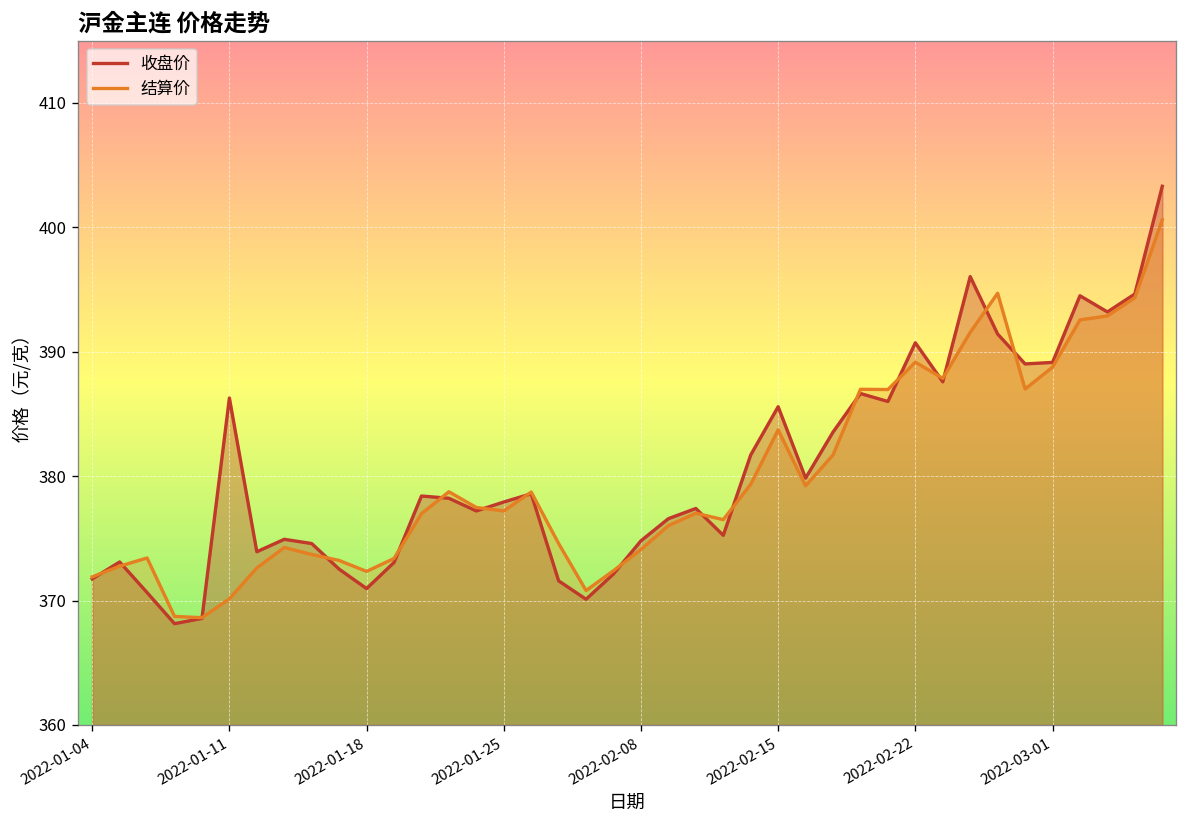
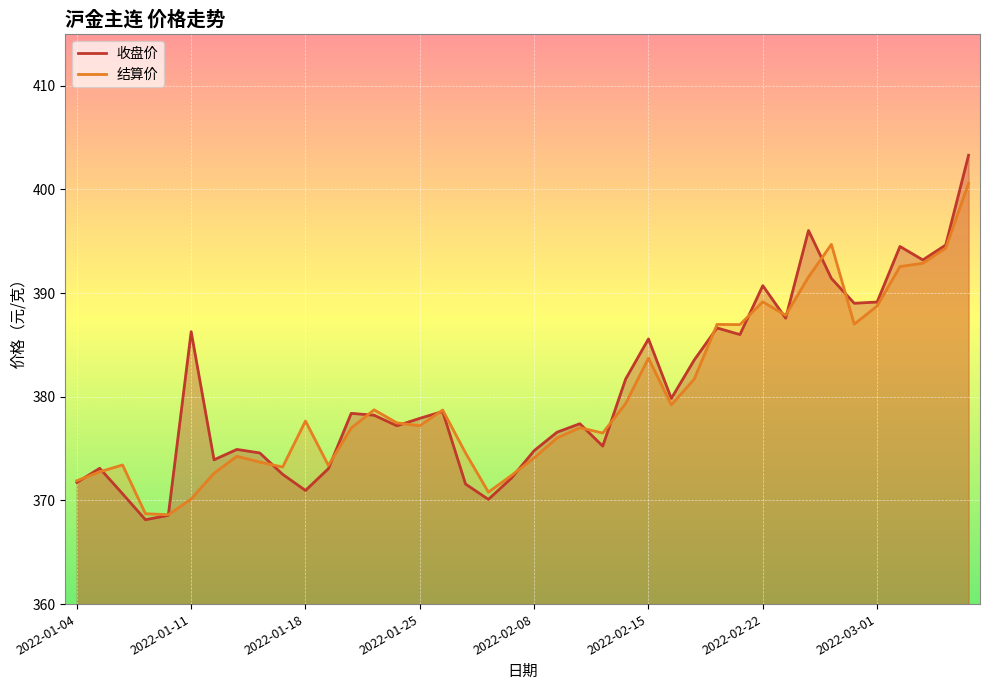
结算价, 2022-01-18: 372.3 -> 377.7
